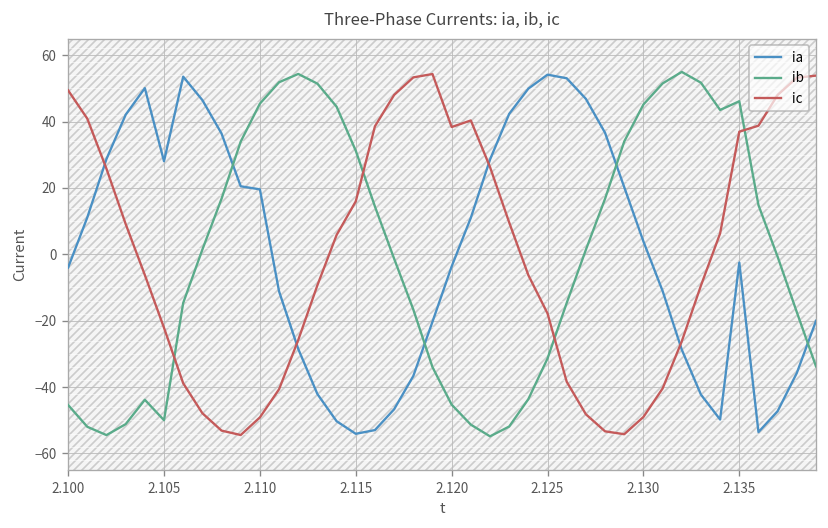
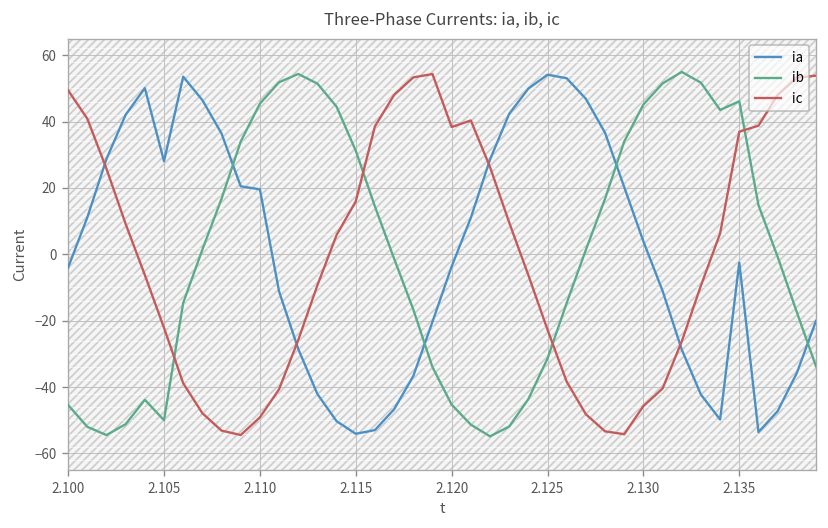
ic, 2.125: -18 -> -23
ic, 2.130: -49 -> -46
